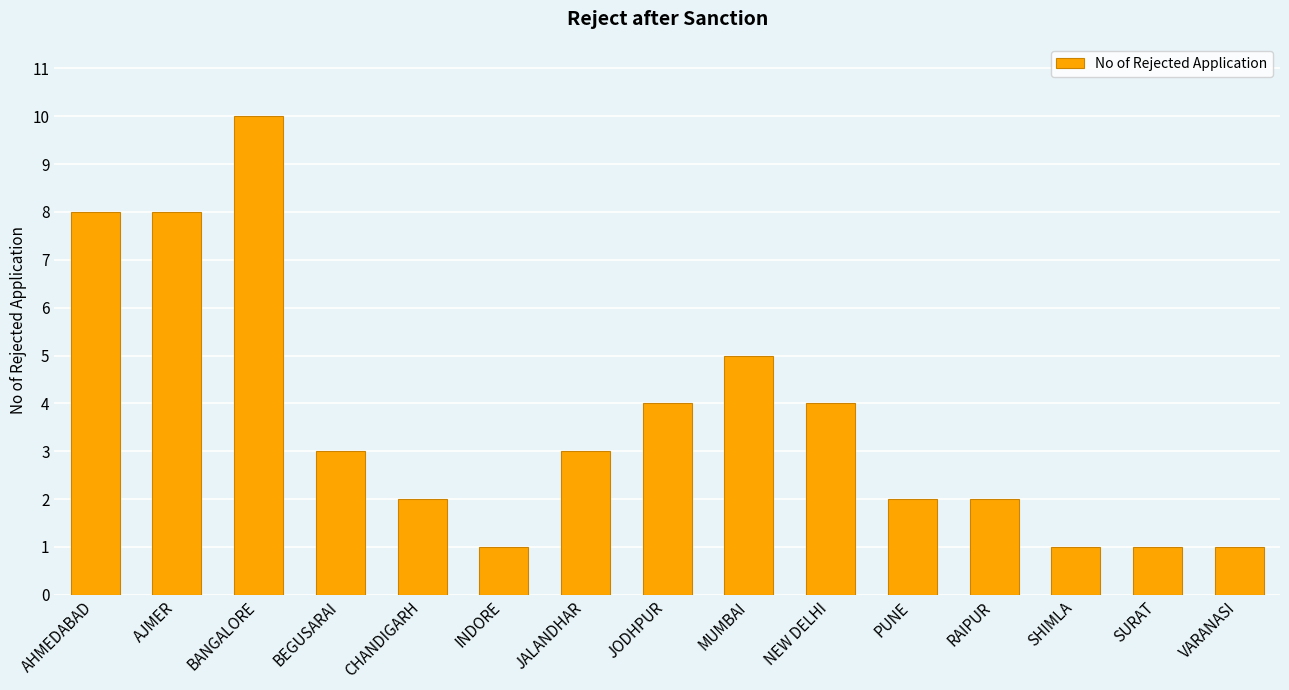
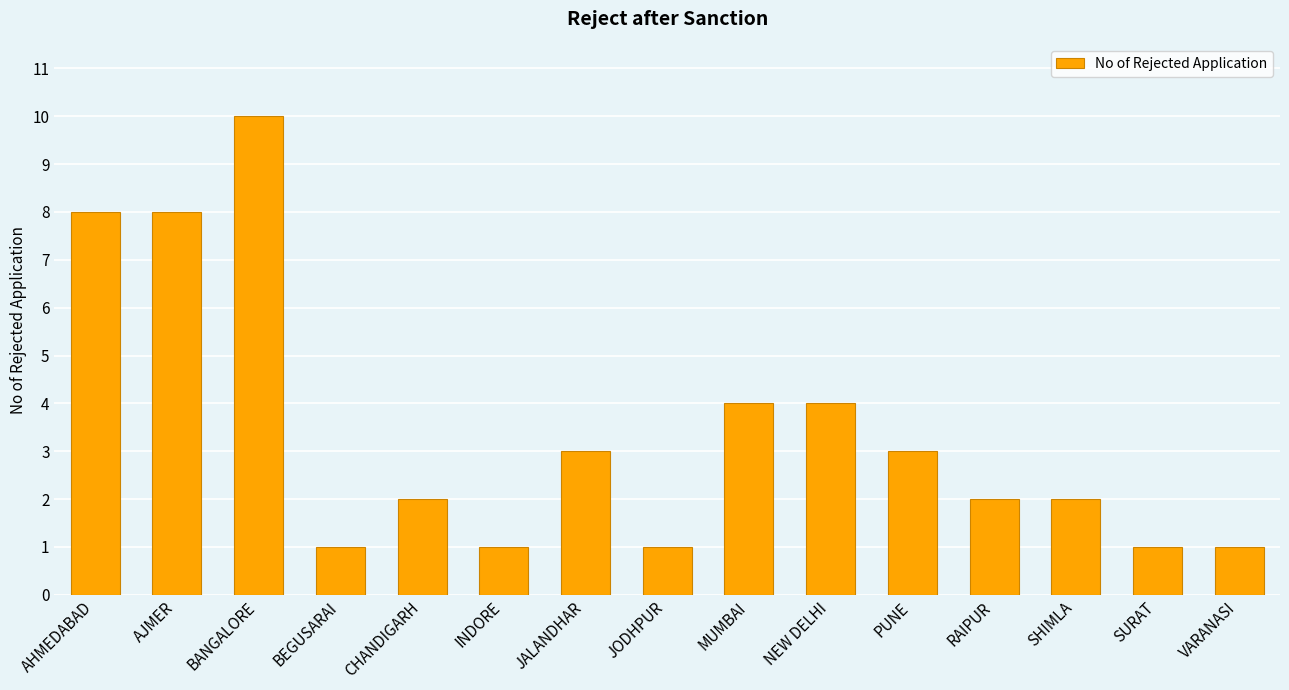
BEGUSARAI: 3 -> 1
JODHPUR: 4 -> 1
MUMBAI: 5 -> 4
PUNE: 2 -> 3
SHIMLA: 1 -> 2
